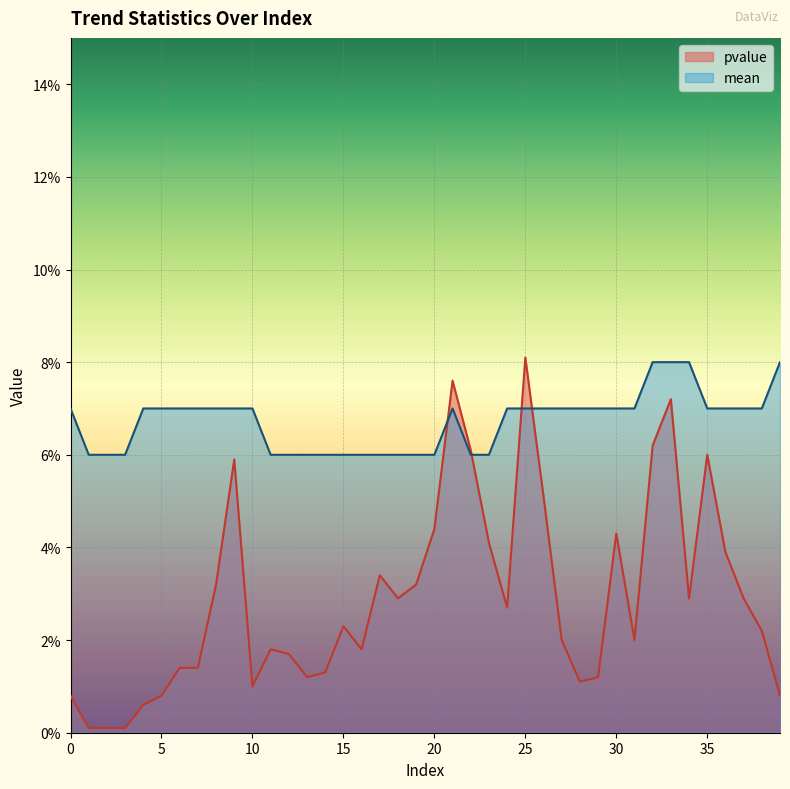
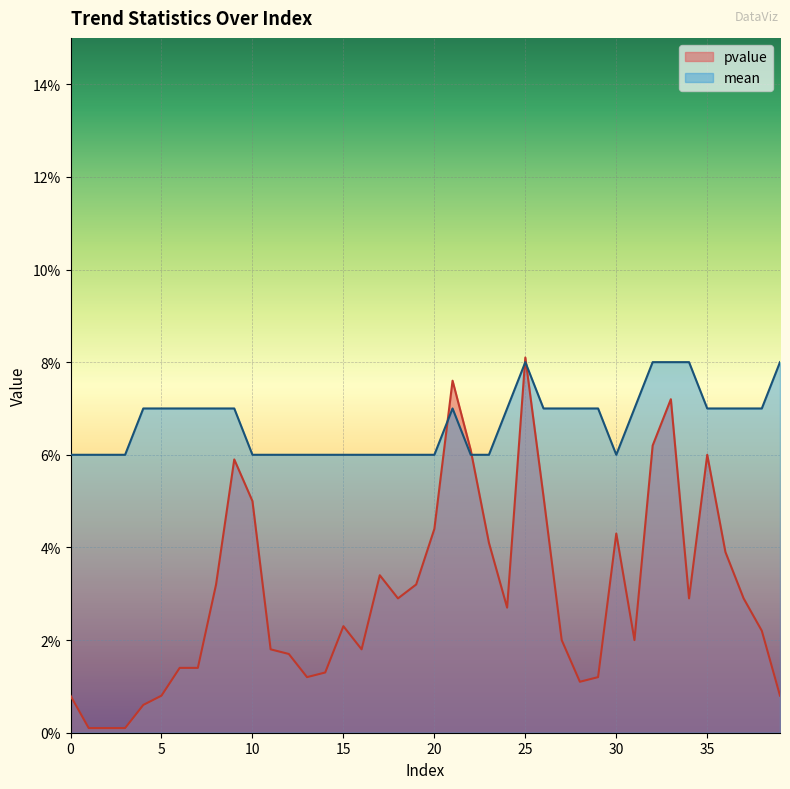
mean, 0: 7.0% -> 6.0%
pvalue, 10: 1.0% -> 5.0%
mean, 10: 7.0% -> 6.0%
mean, 25: 7.0% -> 8.0%
mean, 30: 7.0% -> 6.0%
